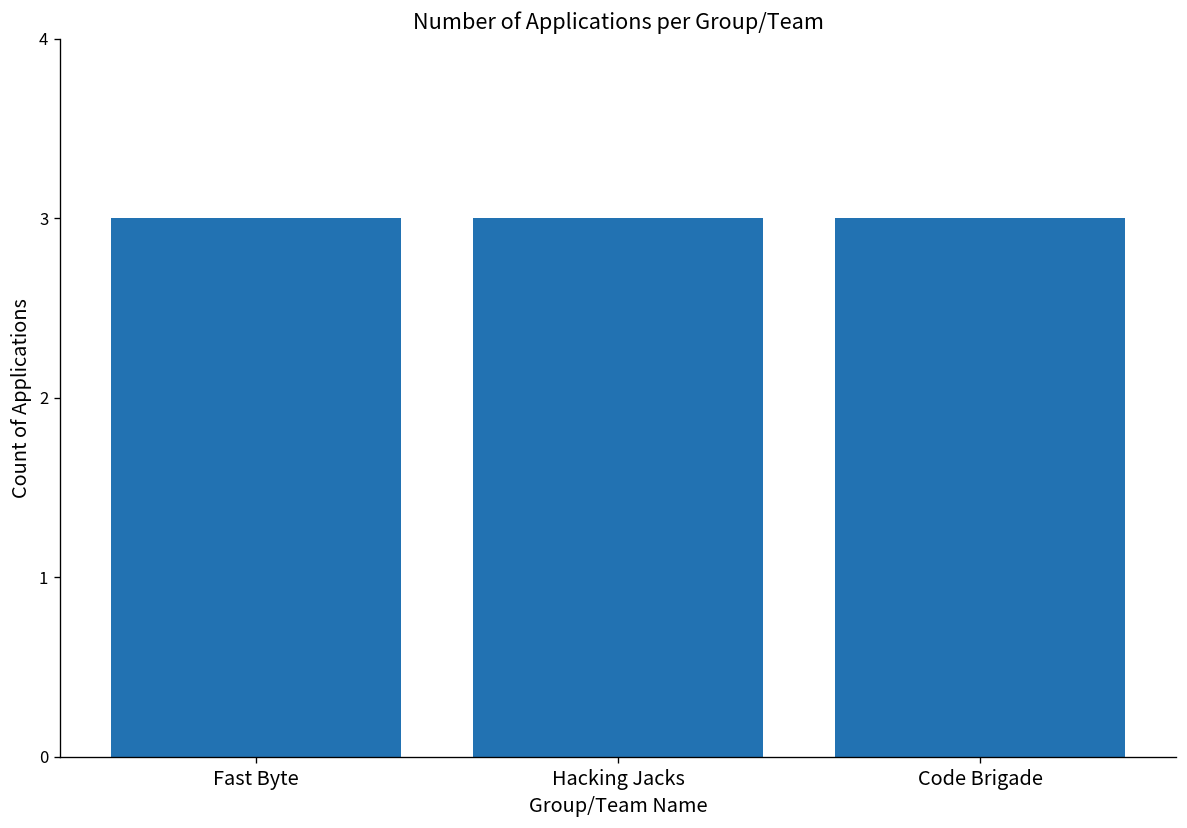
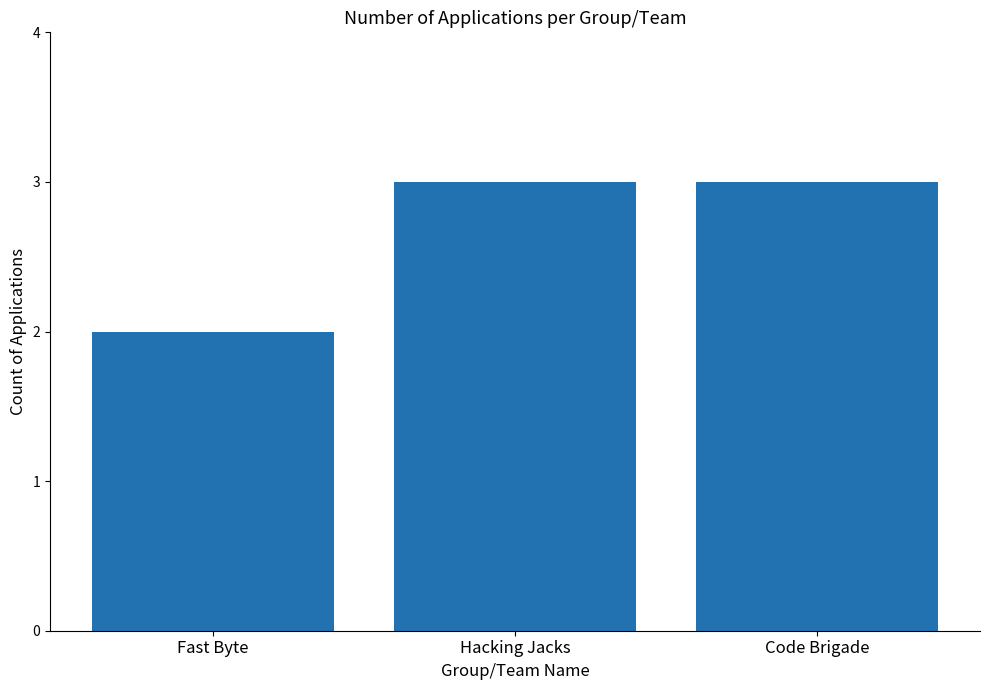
Fast Byte: 3 -> 2
